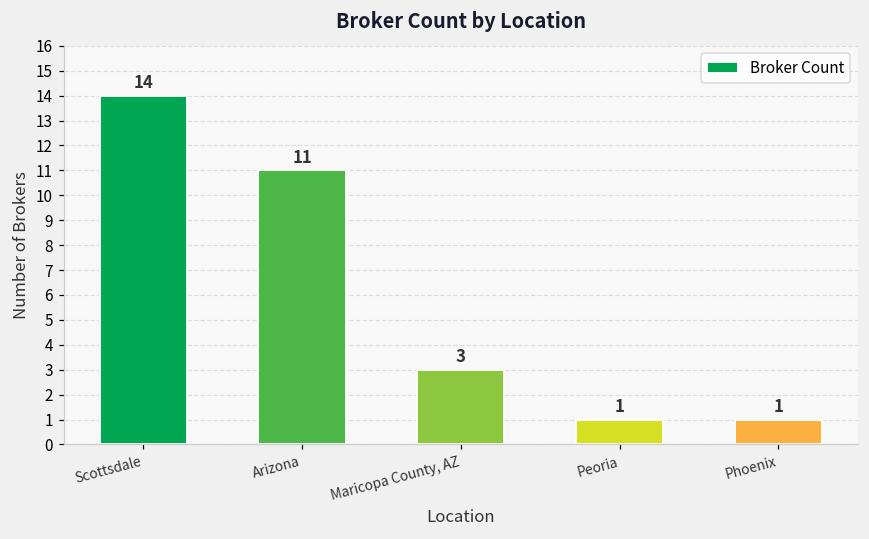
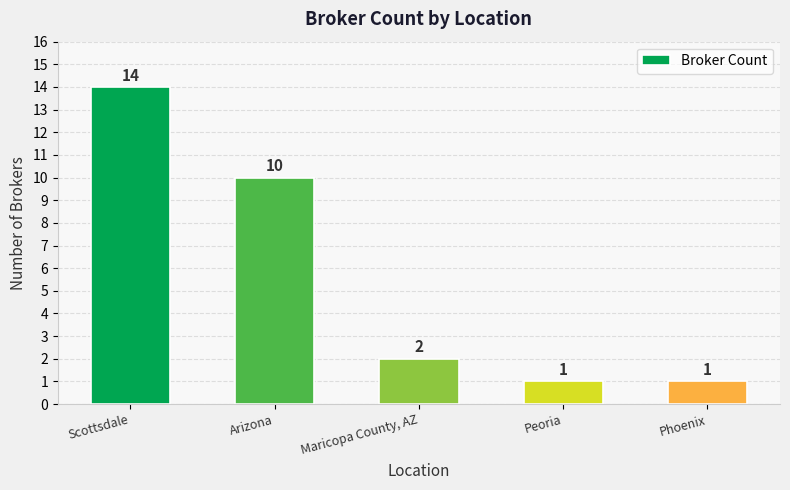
Arizona: 11 -> 10
Maricopa County, AZ: 3 -> 2
